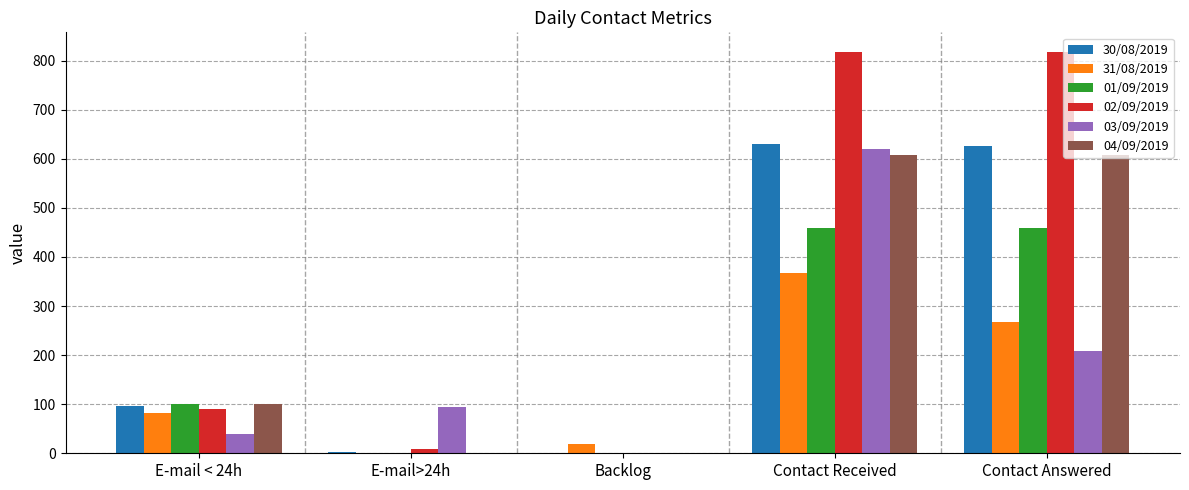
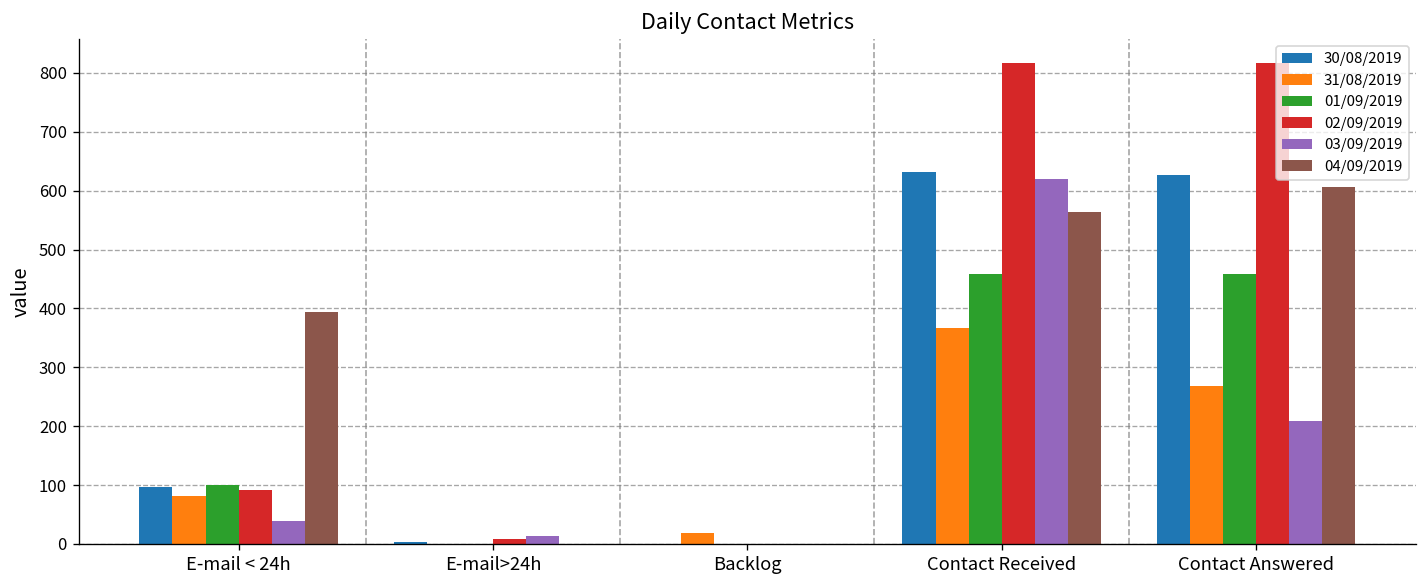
04/09/2019, E-mail < 24h: 100 -> 390
03/09/2019, E-mail>24h: 90 -> 10
04/09/2019, Contact Received: 610 -> 560
